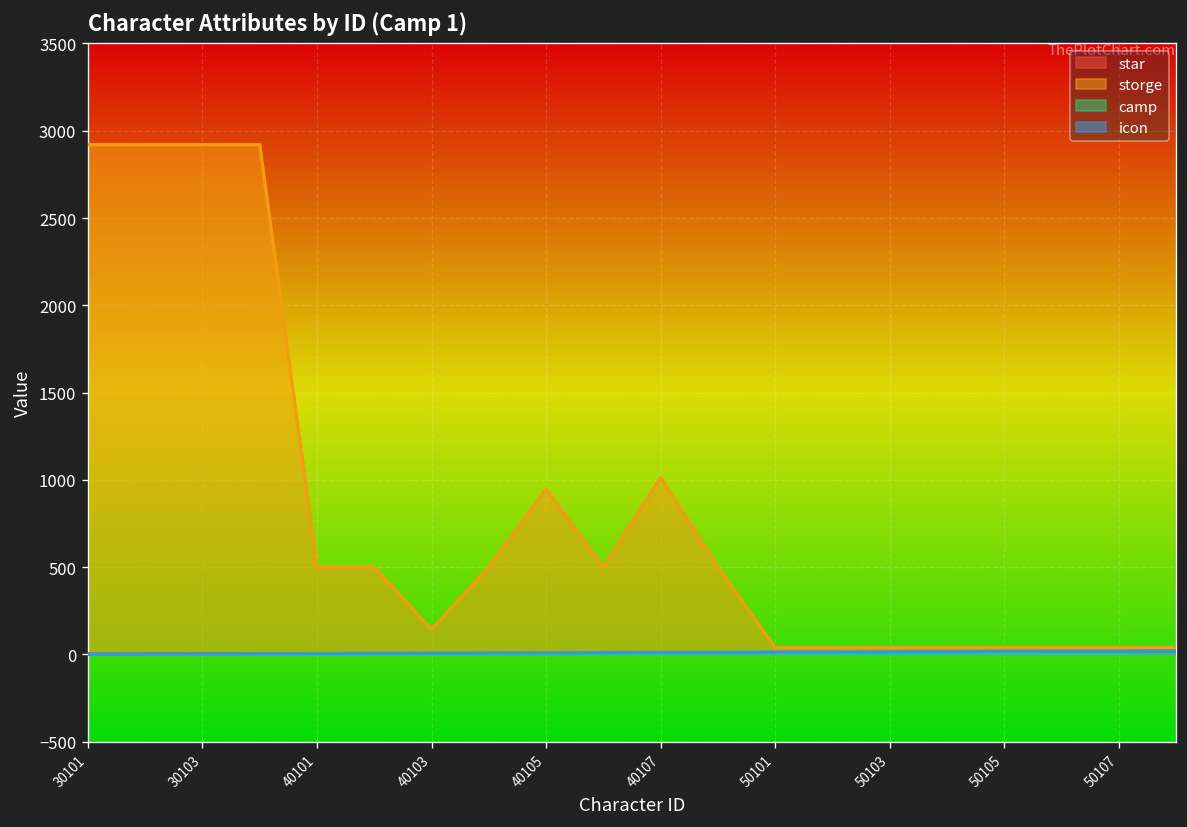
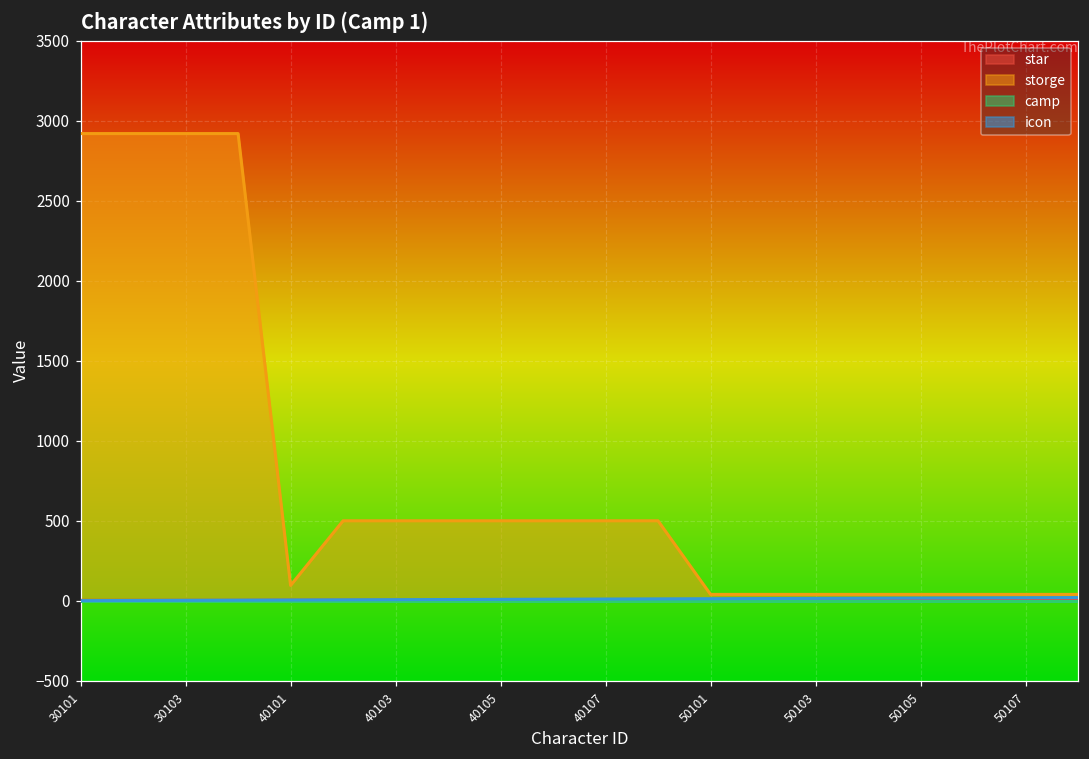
storge, 40101: 500 -> 100
storge, 40103: 140 -> 500
storge, 40105: 950 -> 500
storge, 40107: 1010 -> 500
